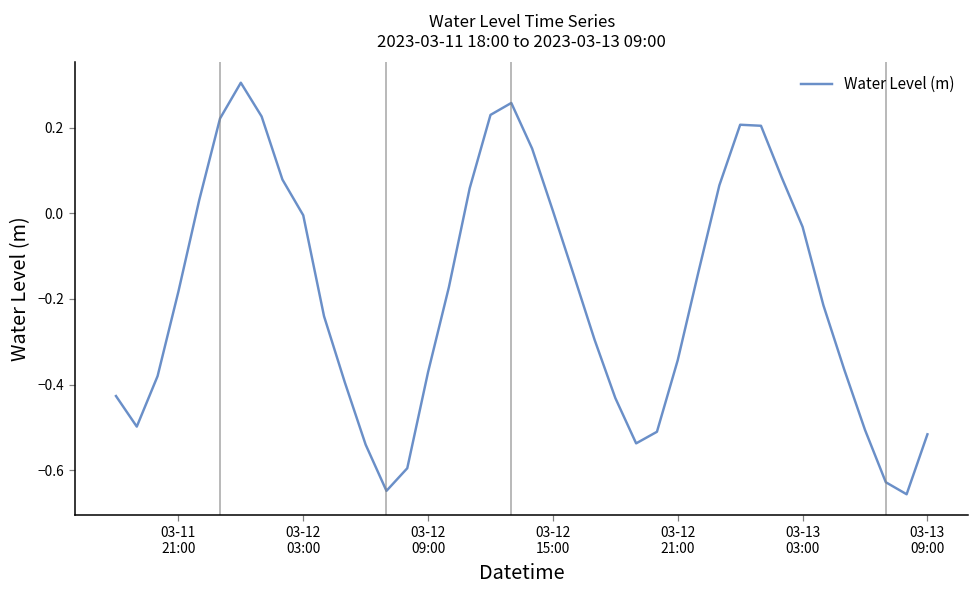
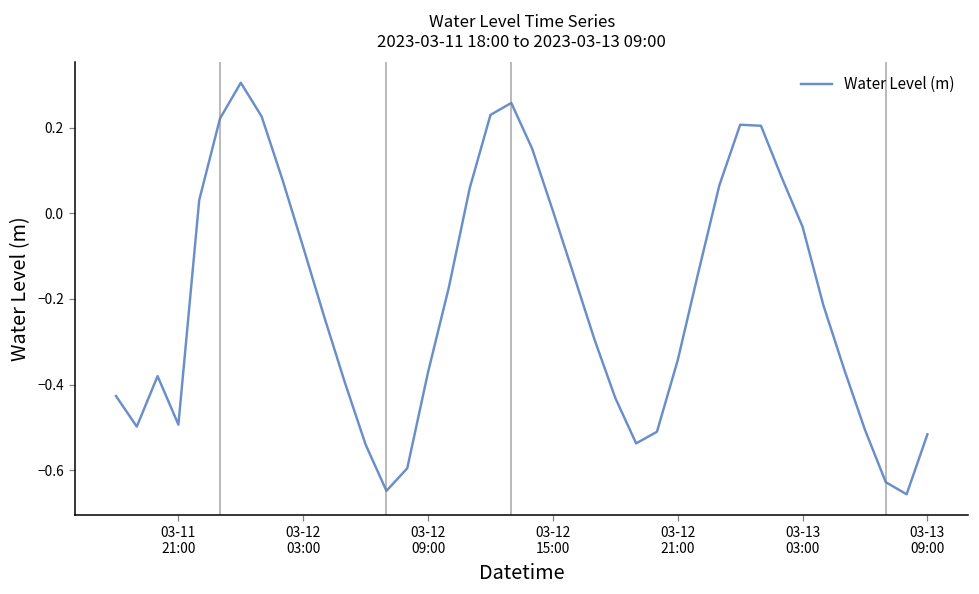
03-11 21:00: -0.18 -> -0.49
03-12 03:00: 0.00 -> -0.08
